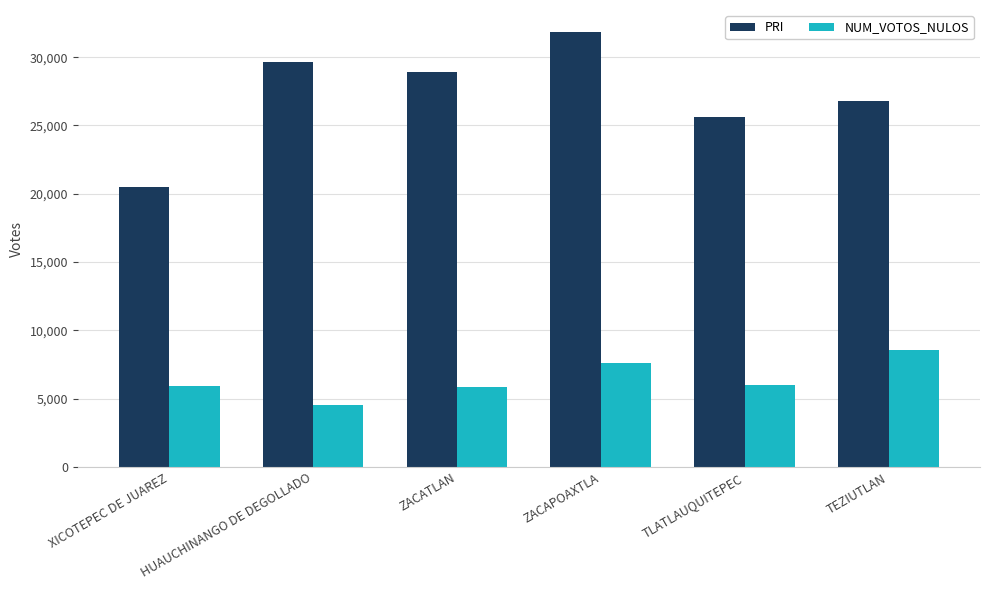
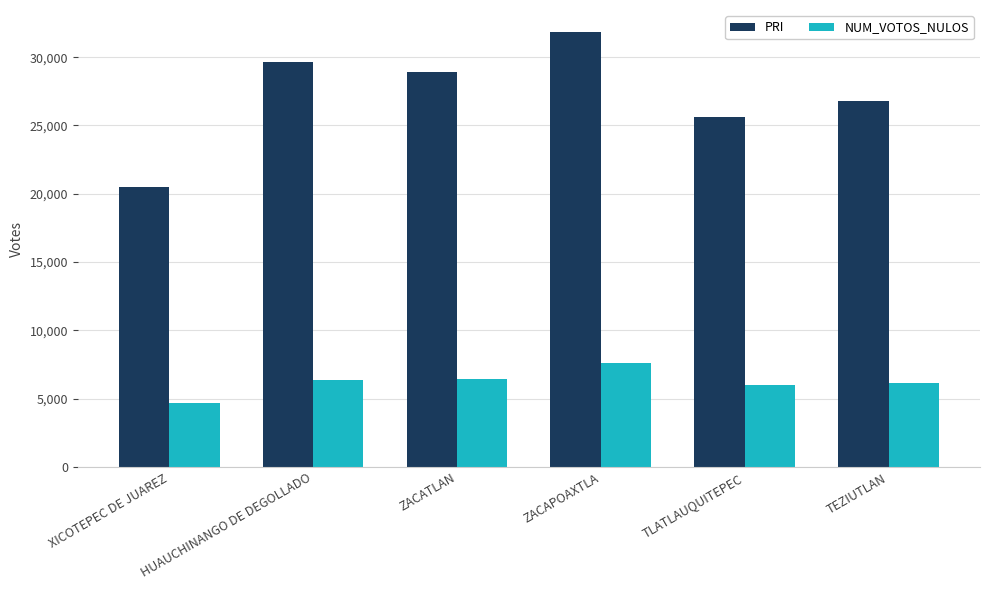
NUM_VOTOS_NULOS, XICOTEPEC DE JUAREZ: 6,000 -> 4,700
NUM_VOTOS_NULOS, HUAUCHINANGO DE DEGOLLADO: 4,600 -> 6,400
NUM_VOTOS_NULOS, ZACATLAN: 5,800 -> 6,400
NUM_VOTOS_NULOS, TEZIUTLAN: 8,600 -> 6,100
